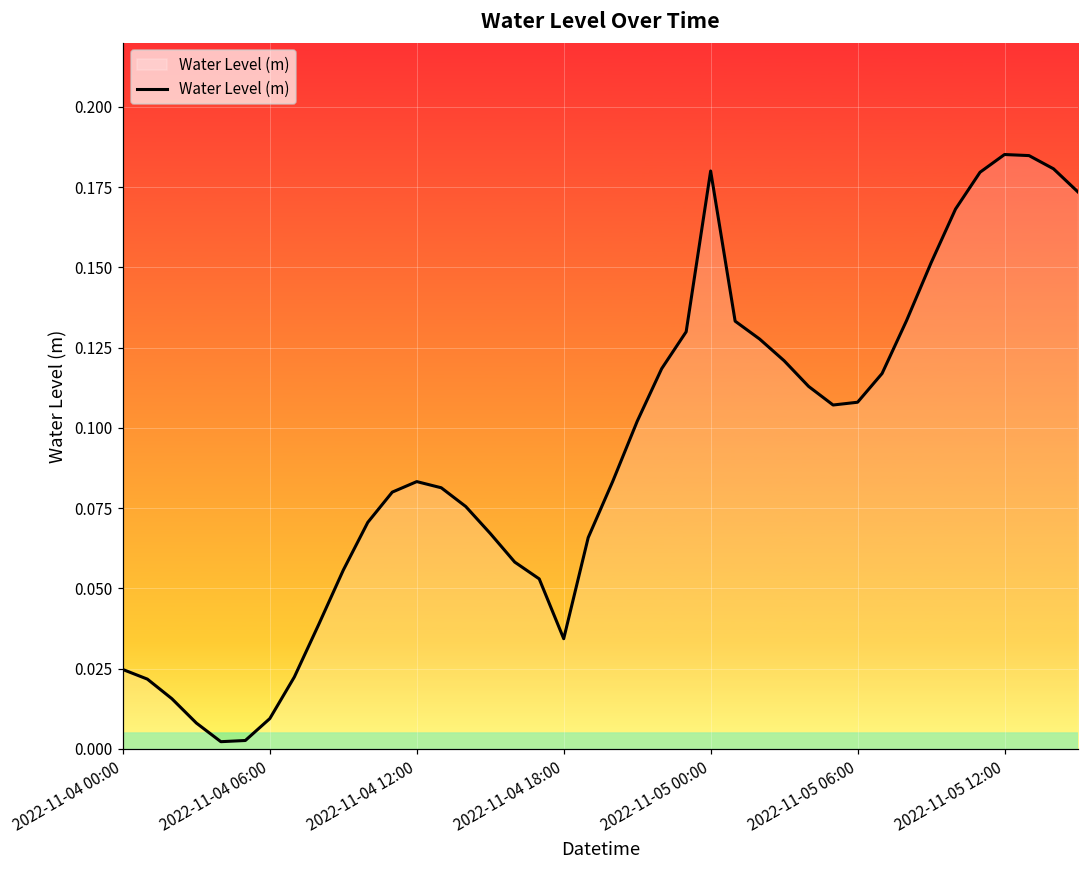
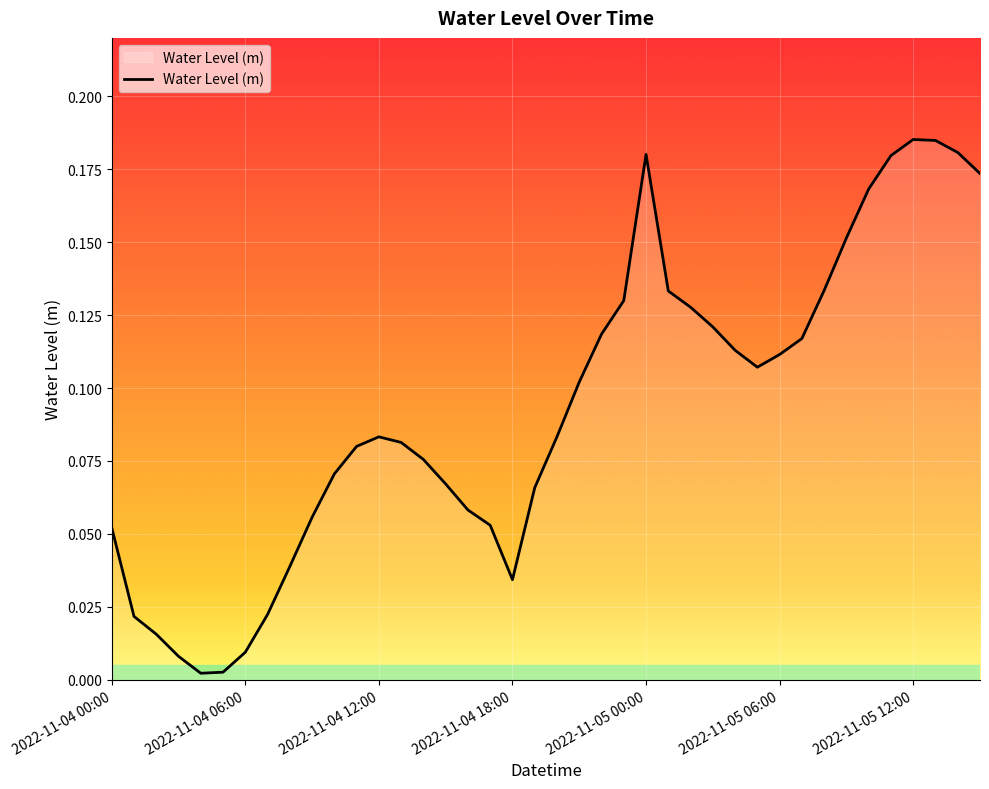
2022-11-04 00:00: 0.025 -> 0.052
2022-11-05 06:00: 0.108 -> 0.111
